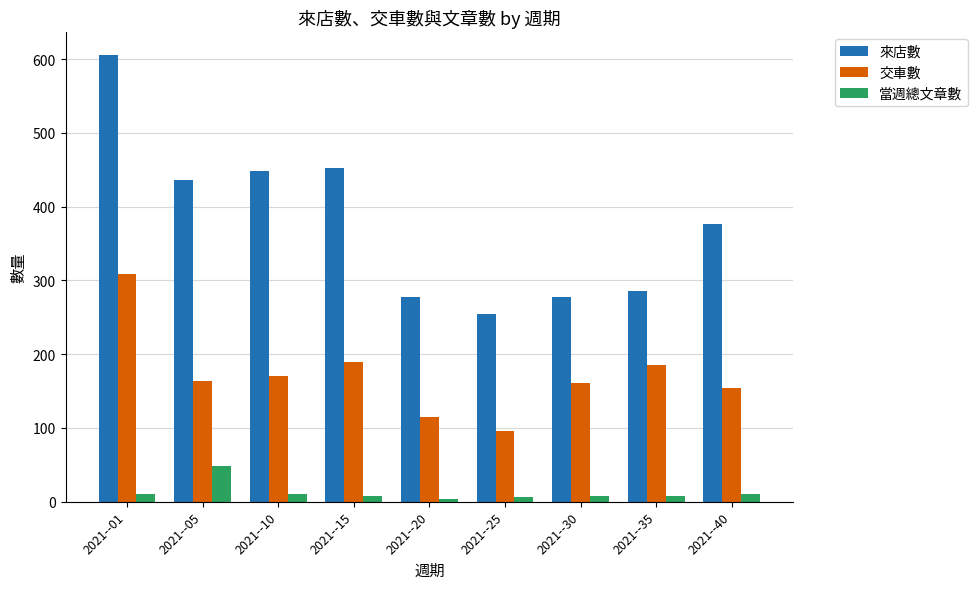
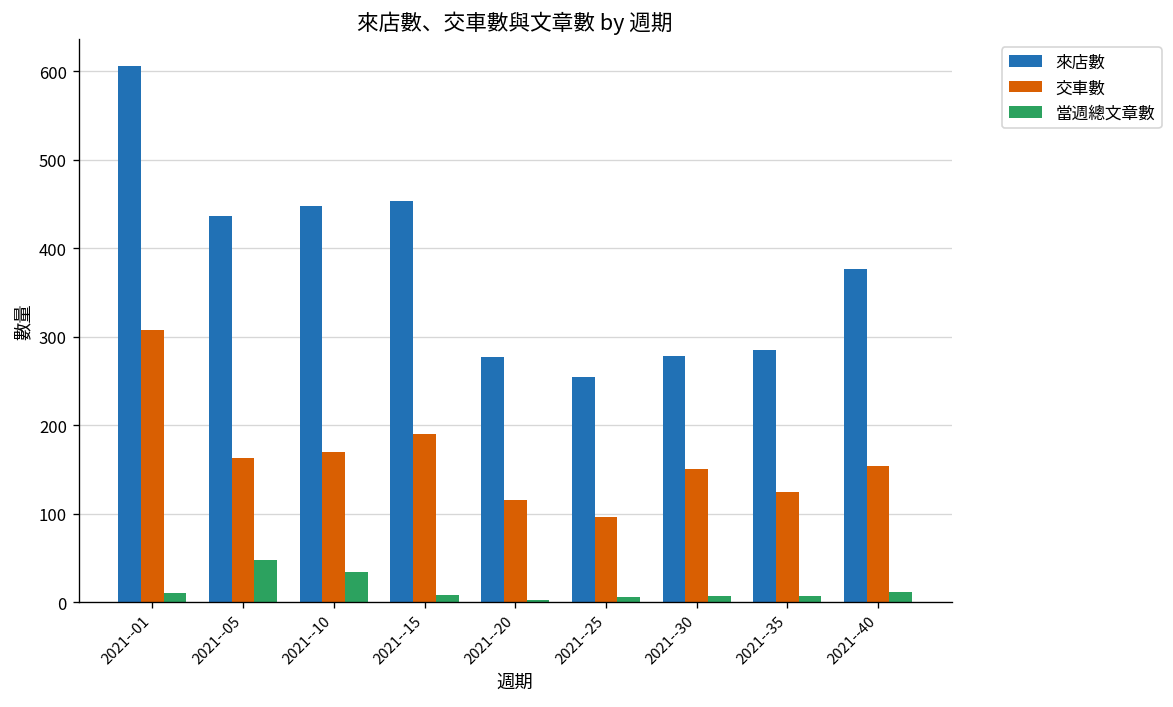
當週總文章數, 2021--10: 10 -> 30
交車數, 2021--30: 160 -> 150
交車數, 2021--35: 190 -> 130
